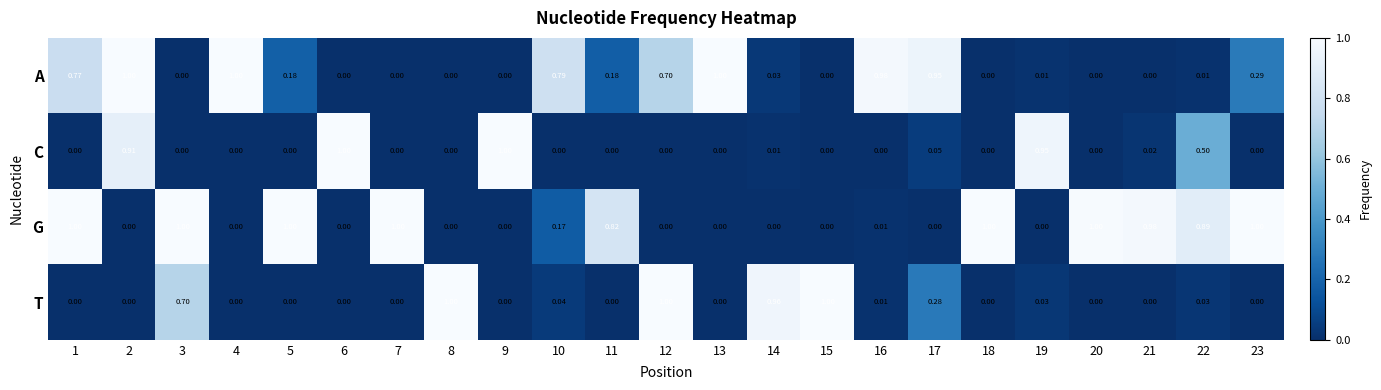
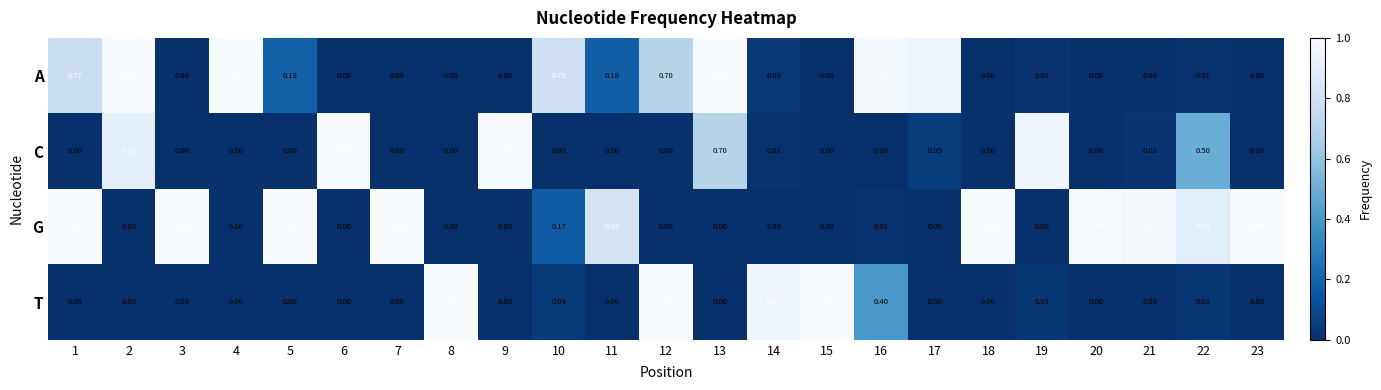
A, 23: 0.29 -> 0.00
C, 13: 0.00 -> 0.70
T, 3: 0.70 -> 0.00
T, 16: 0.01 -> 0.40
T, 17: 0.28 -> 0.00
